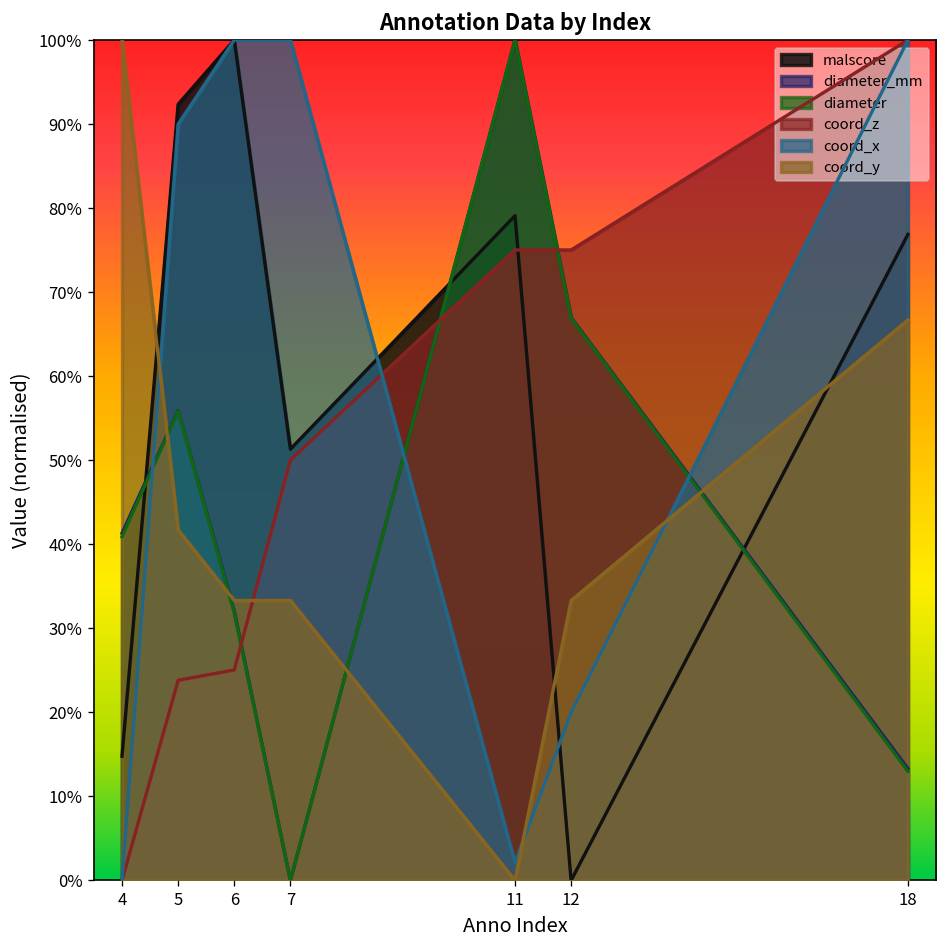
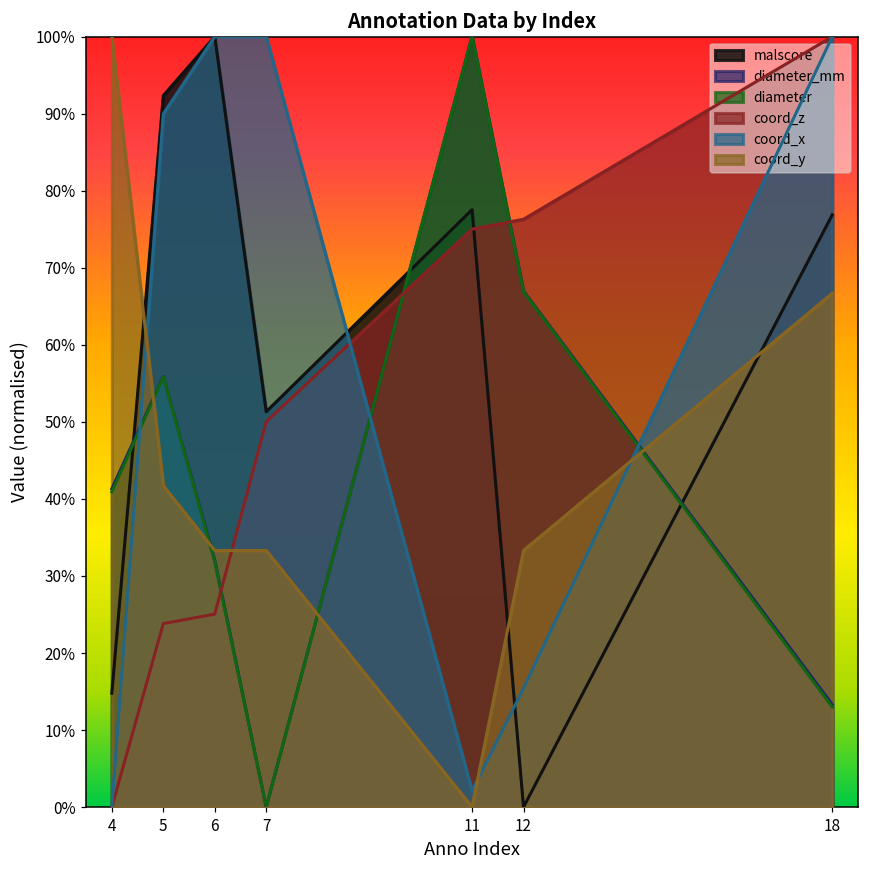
malscore, 11: 79% -> 78%
coord_z, 12: 75% -> 76%
coord_x, 12: 20% -> 15%
